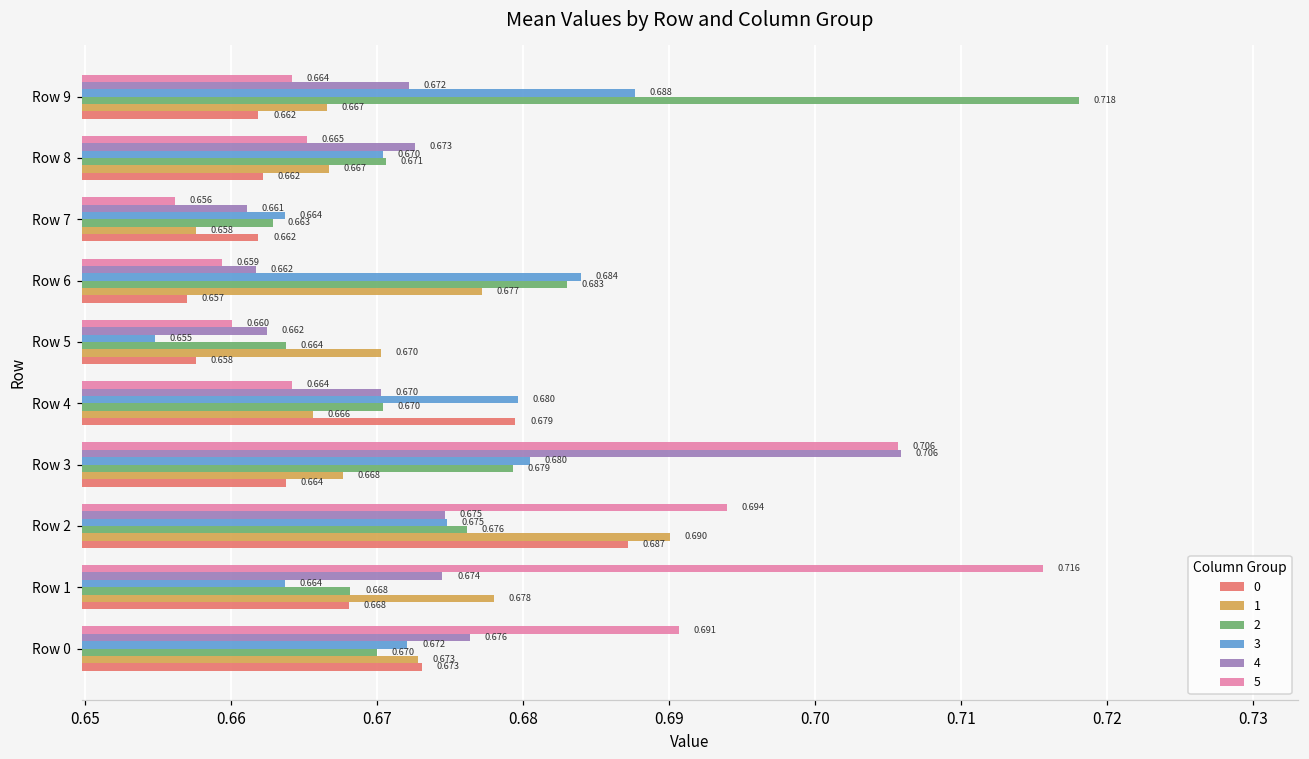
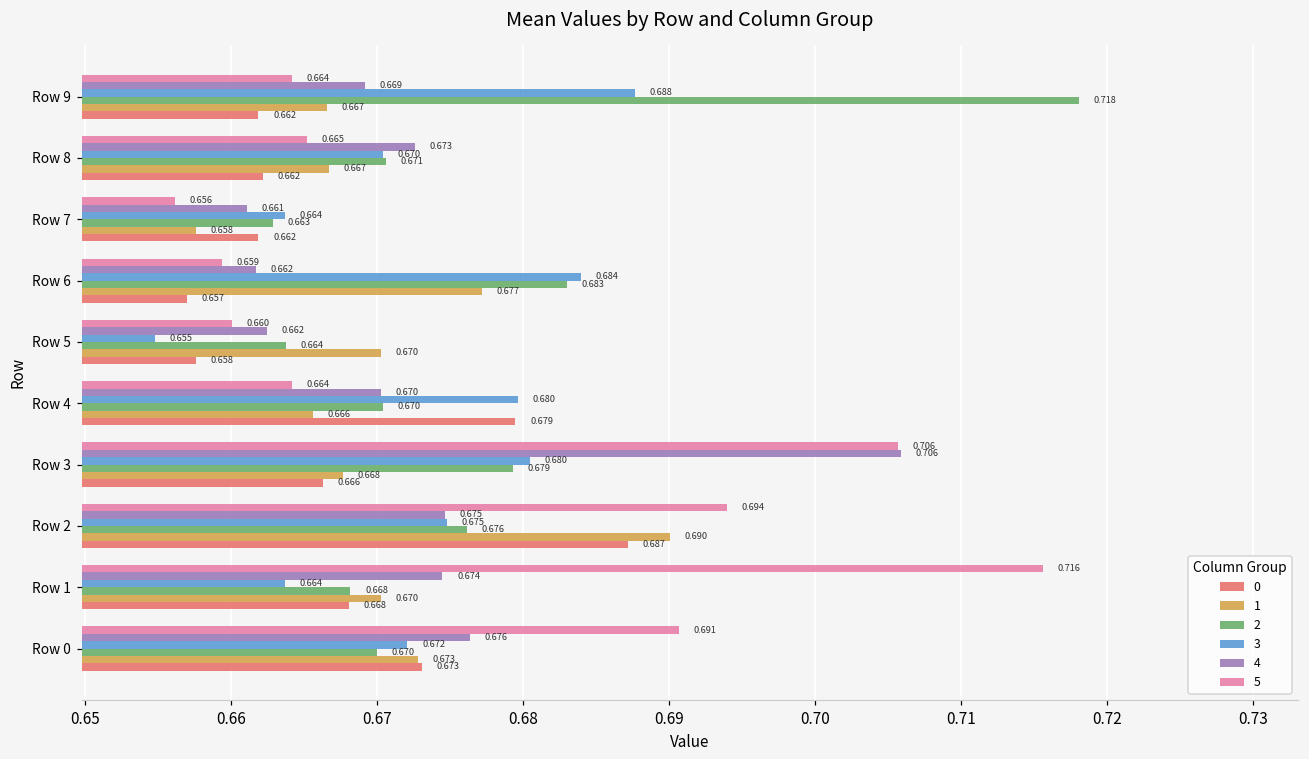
4, Row 9: 0.672 -> 0.669
0, Row 3: 0.664 -> 0.666
1, Row 1: 0.678 -> 0.670
